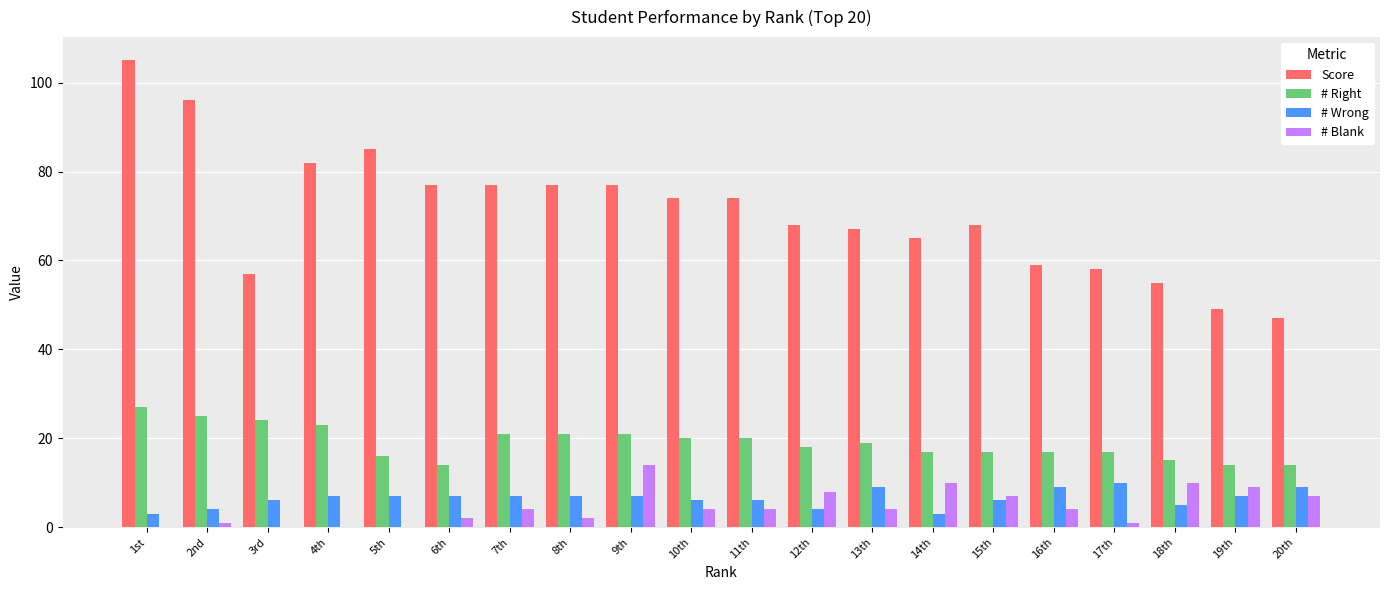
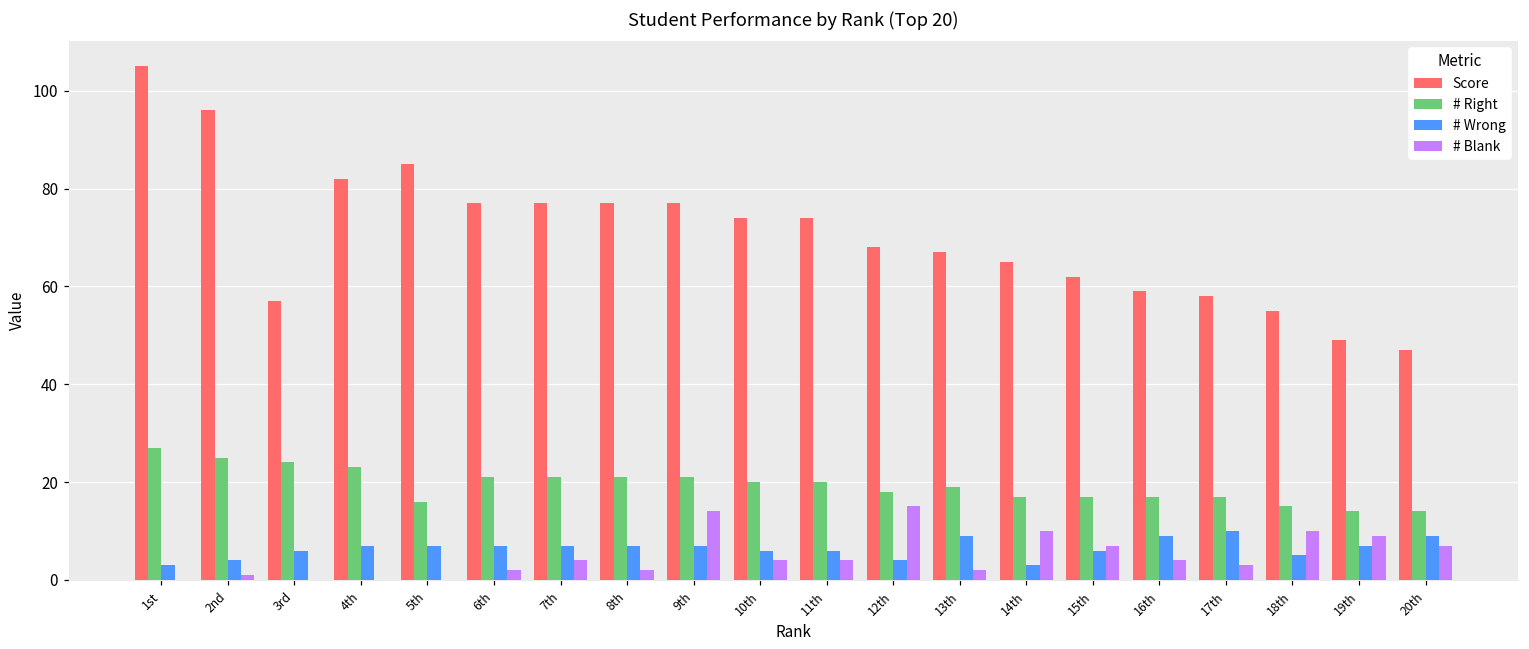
# Right, 6th: 14 -> 21
# Blank, 12th: 8 -> 15
# Blank, 13th: 4 -> 2
Score, 15th: 68 -> 62
# Blank, 17th: 1 -> 3
